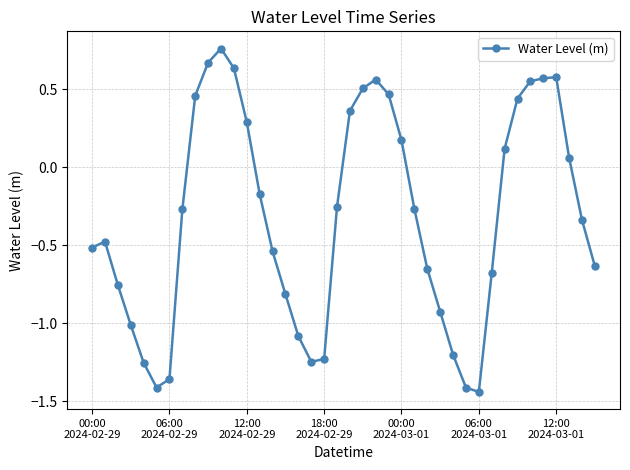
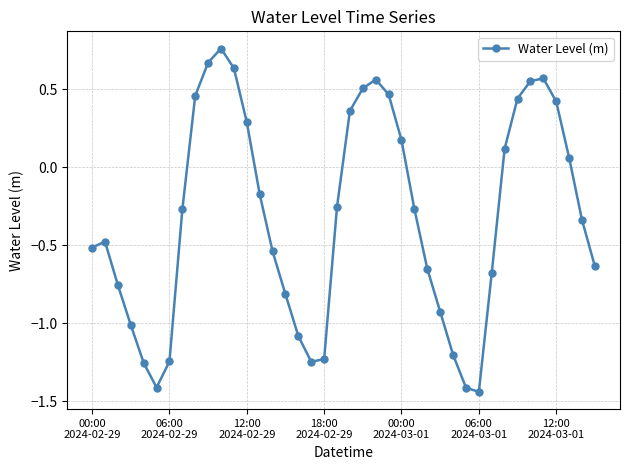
06:00 2024-02-29: -1.36 -> -1.24
12:00 2024-03-01: 0.58 -> 0.42
